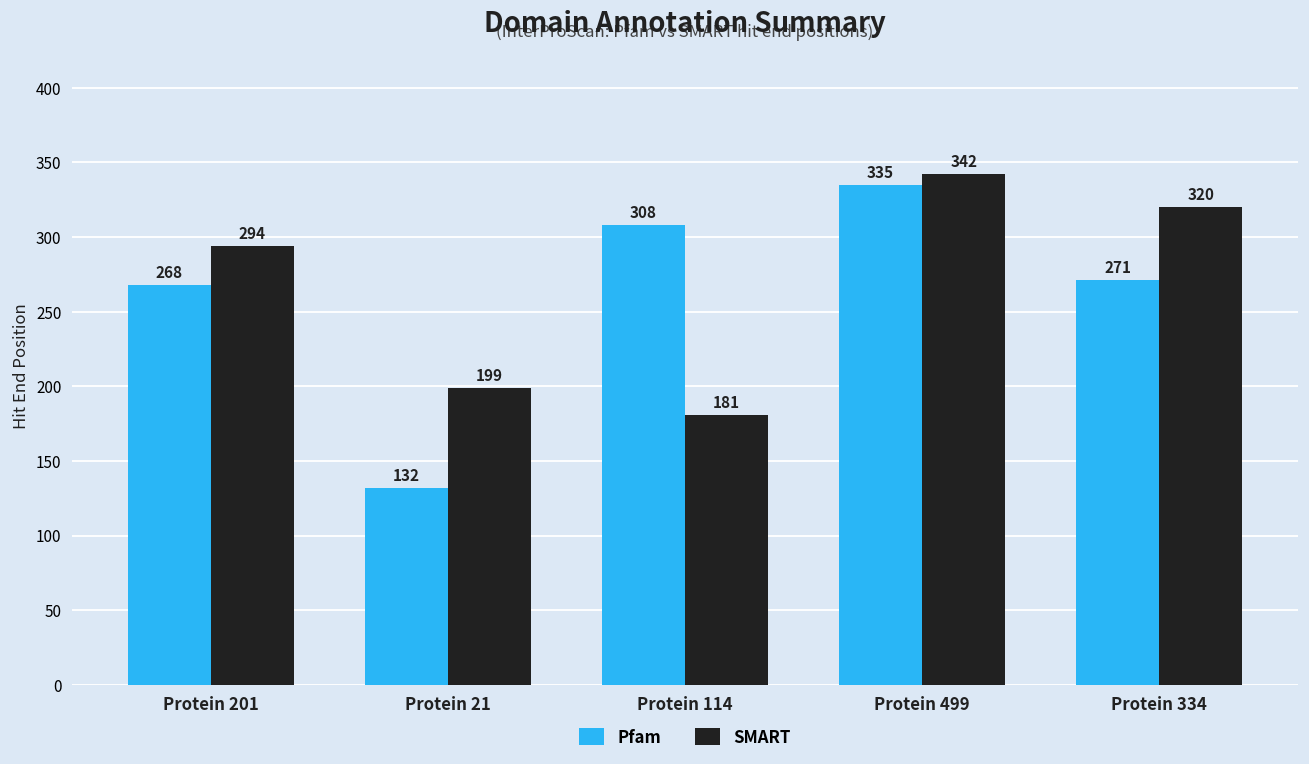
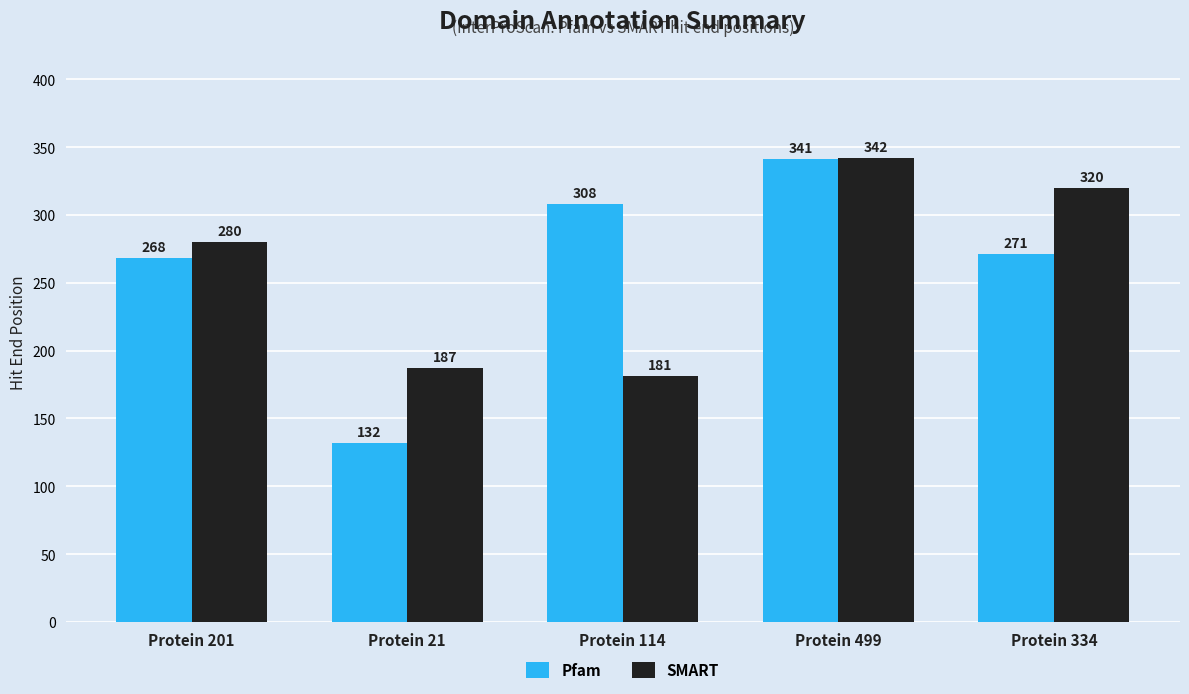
SMART, Protein 201: 294 -> 280
SMART, Protein 21: 199 -> 187
Pfam, Protein 499: 335 -> 341
